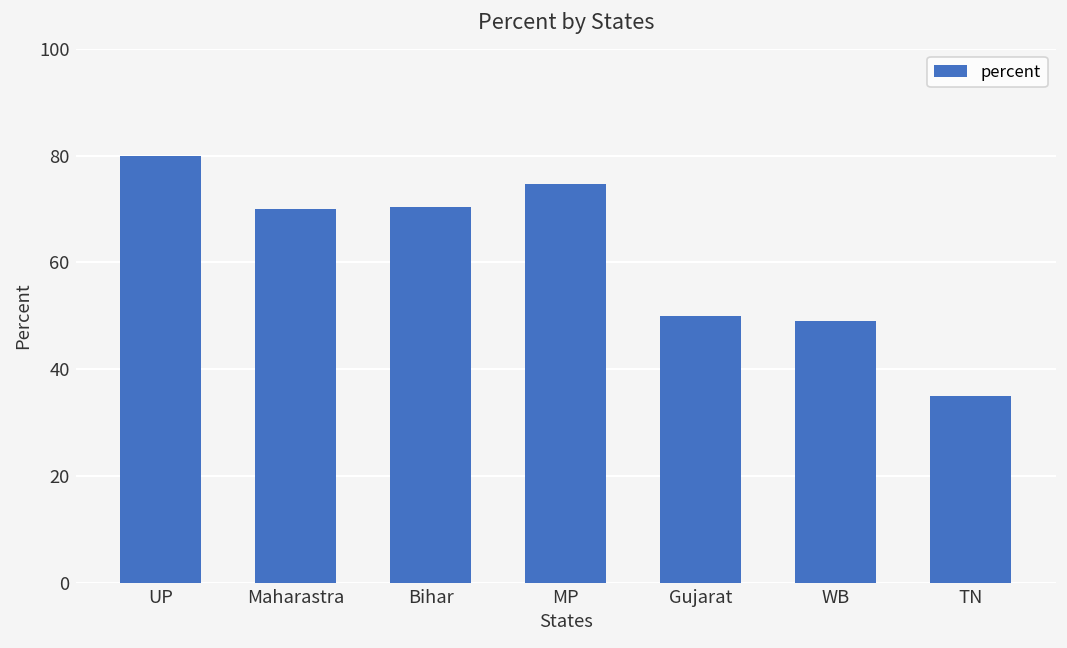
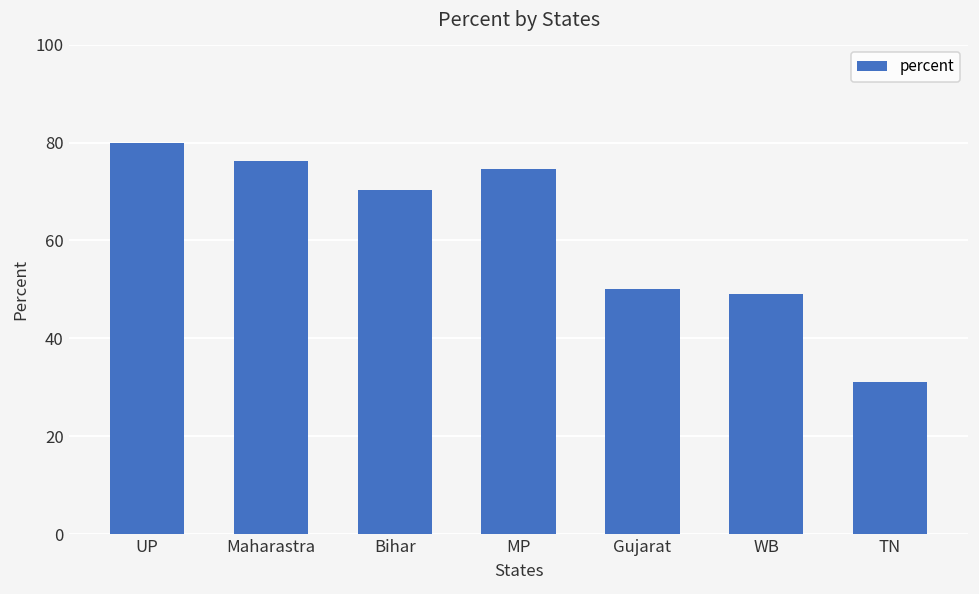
Maharastra: 70 -> 76
TN: 35 -> 31
